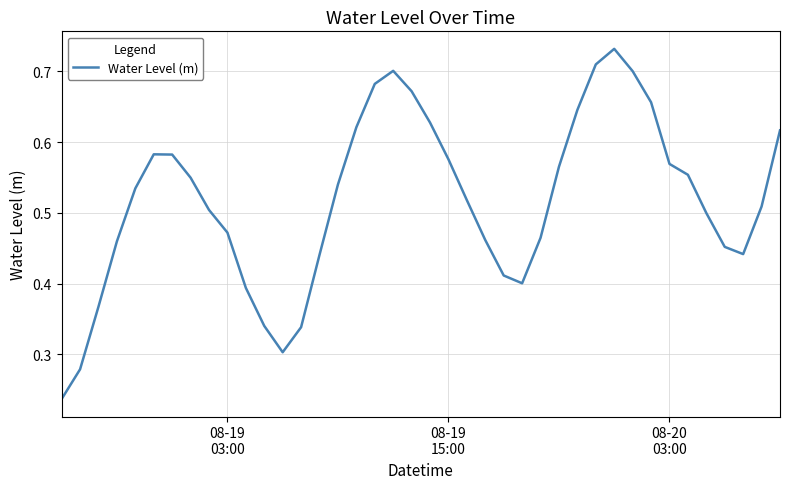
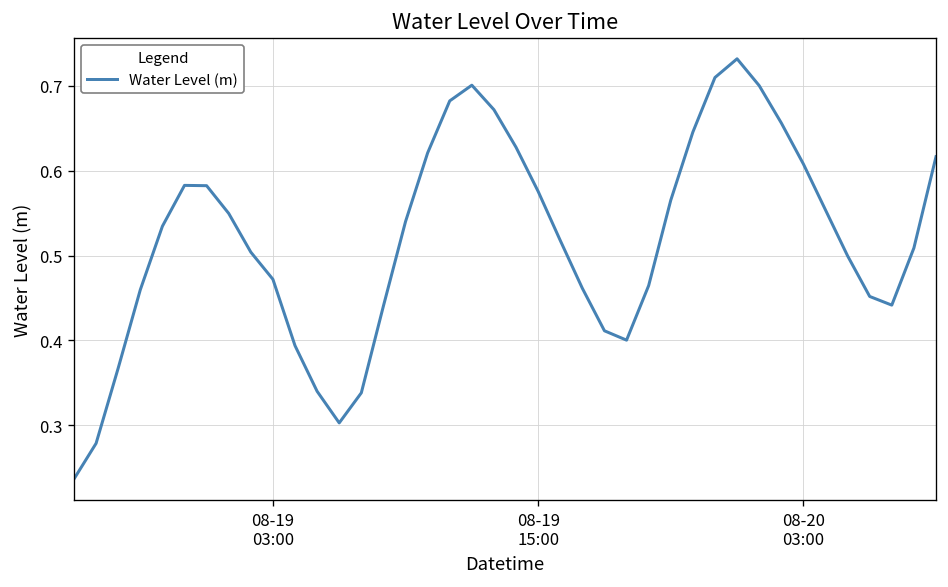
08-20 03:00: 0.57 -> 0.61
